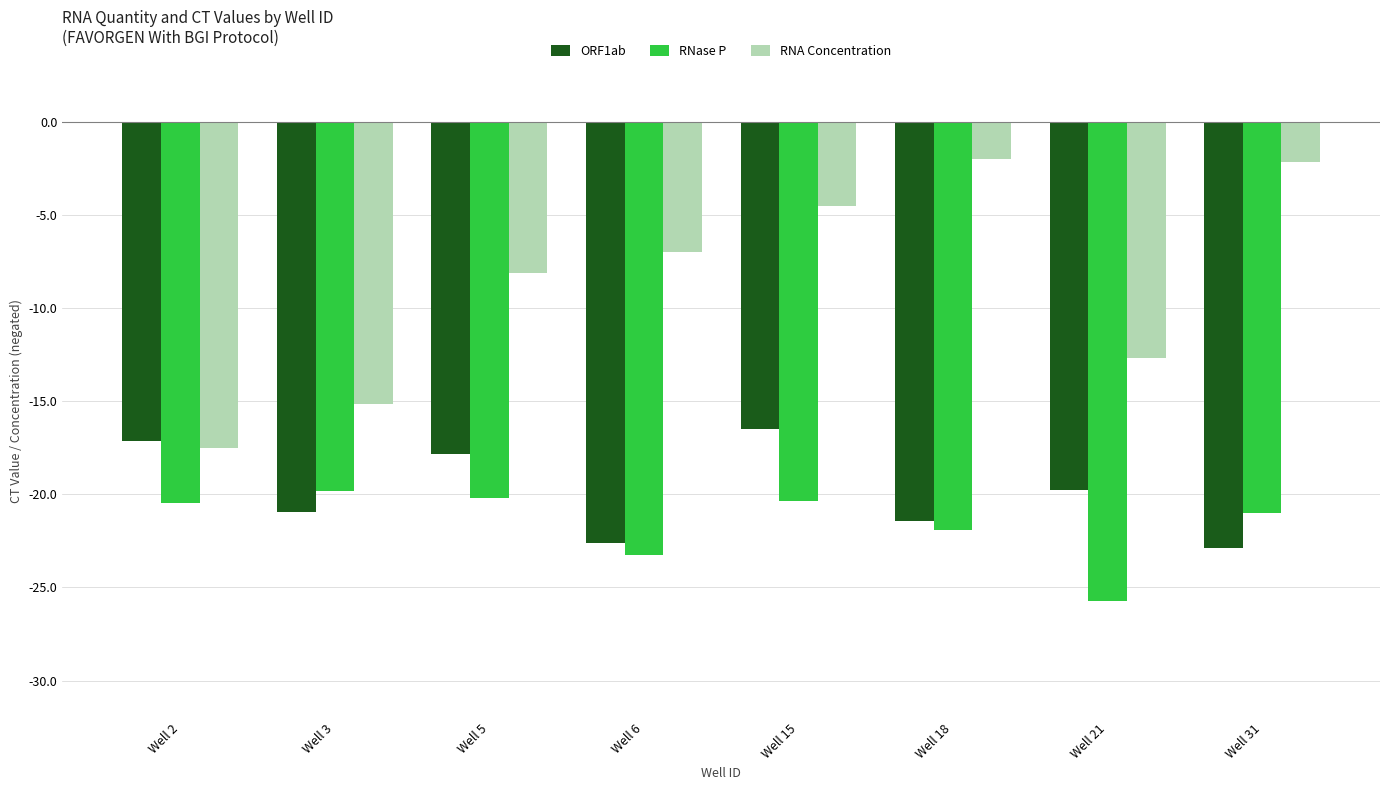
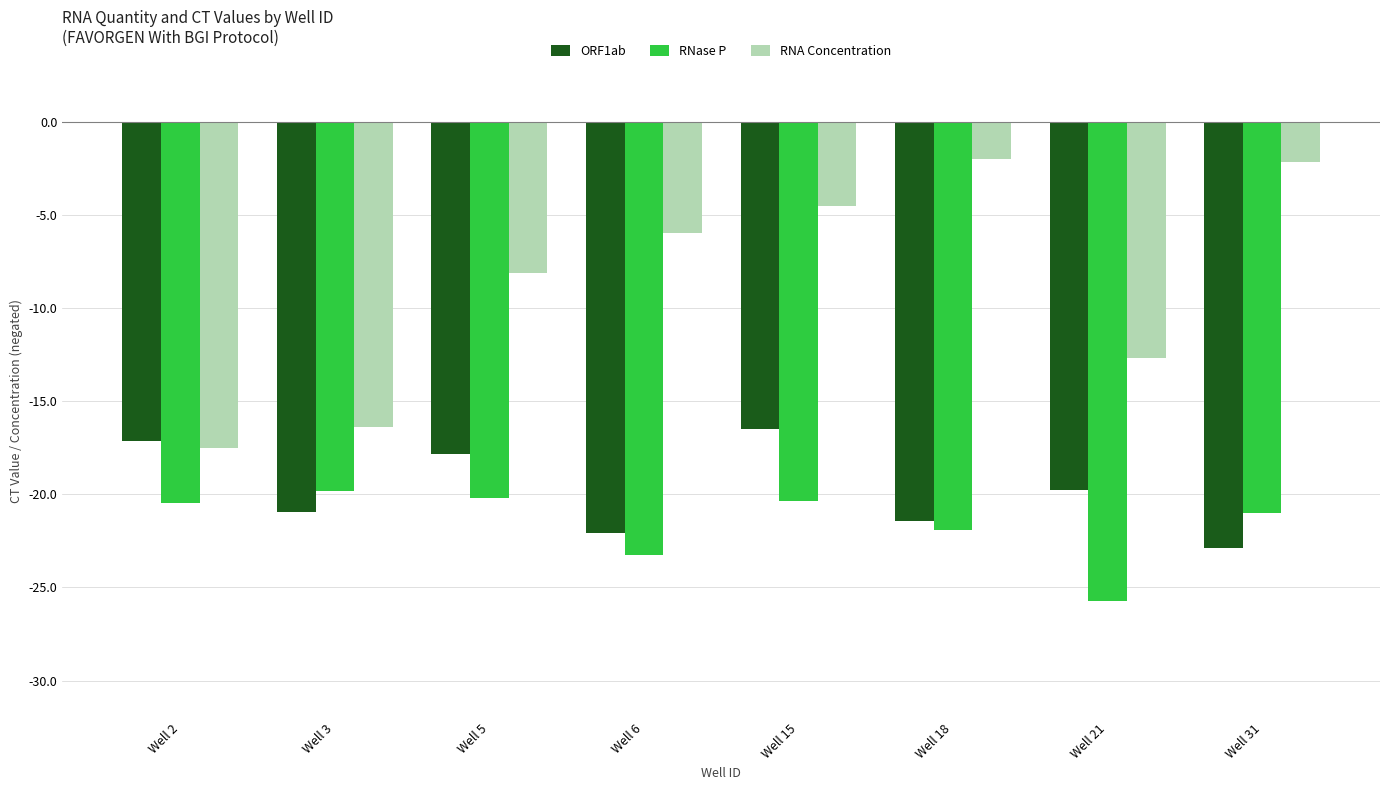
RNA Concentration, Well 3: -15.2 -> -16.4
ORF1ab, Well 6: -22.6 -> -22.1
RNA Concentration, Well 6: -7.0 -> -6.0
